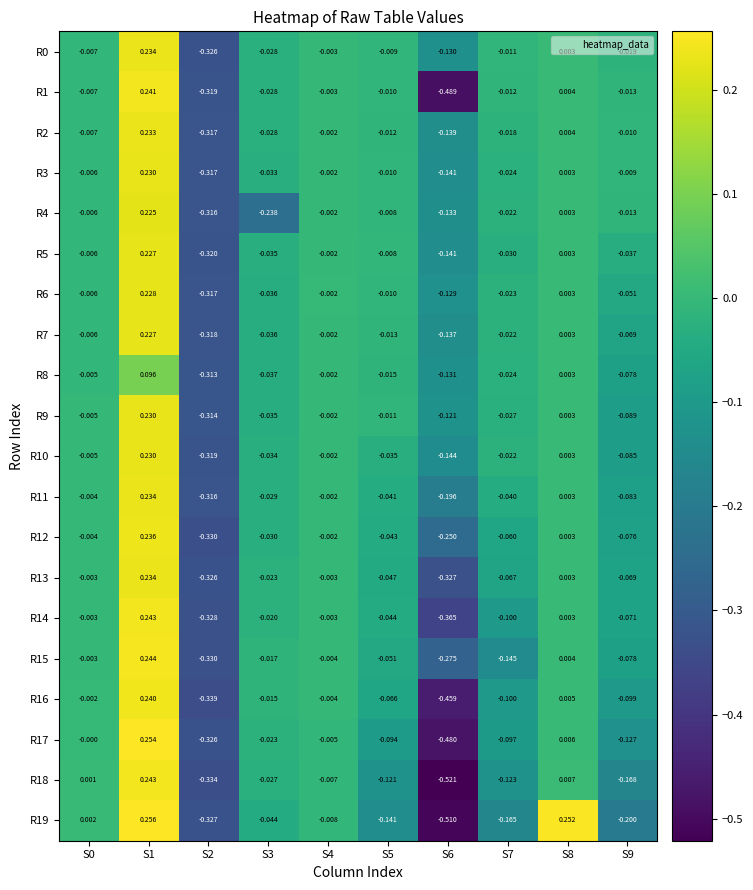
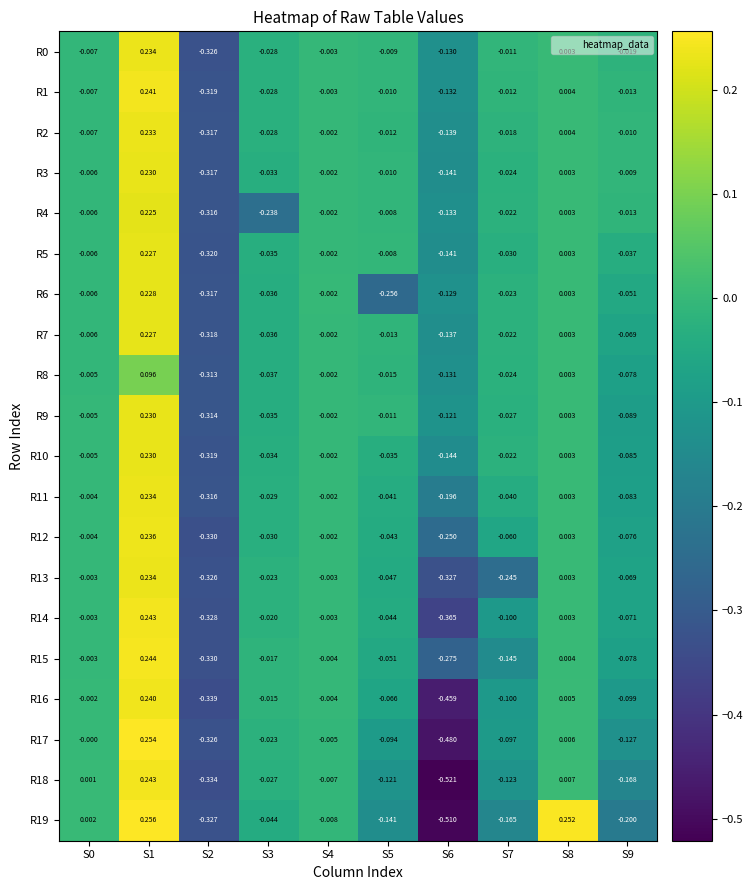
R1, S6: -0.489 -> -0.132
R6, S5: -0.010 -> -0.256
R13, S7: -0.067 -> -0.245
